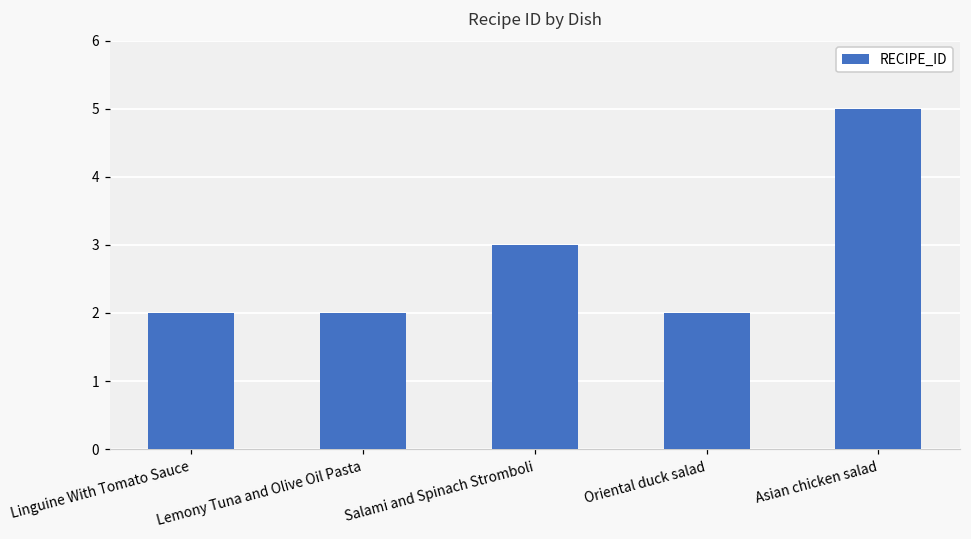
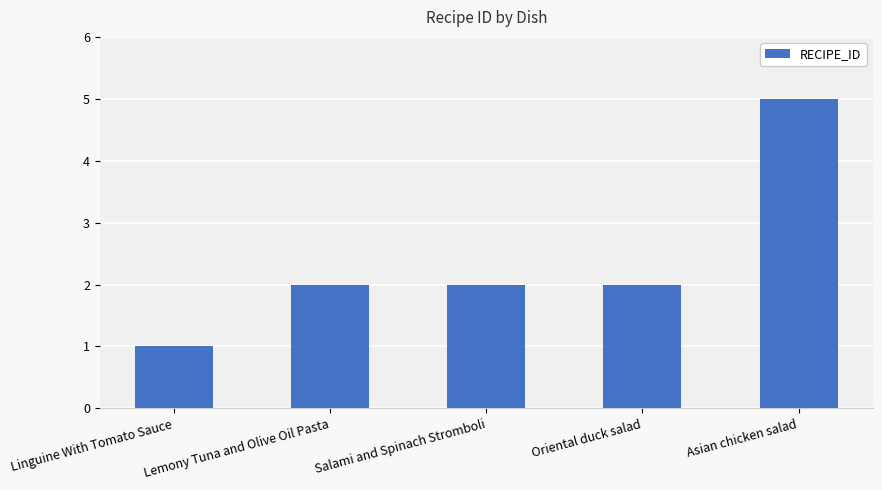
Linguine With Tomato Sauce: 2 -> 1
Salami and Spinach Stromboli: 3 -> 2
